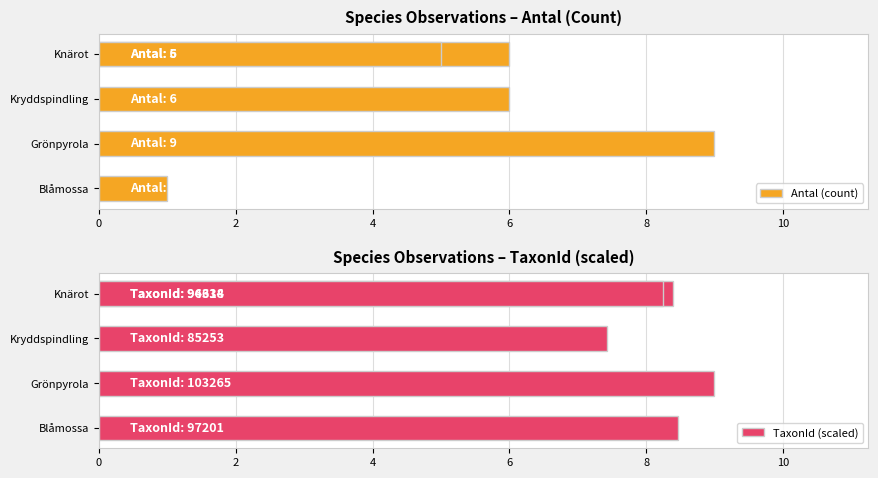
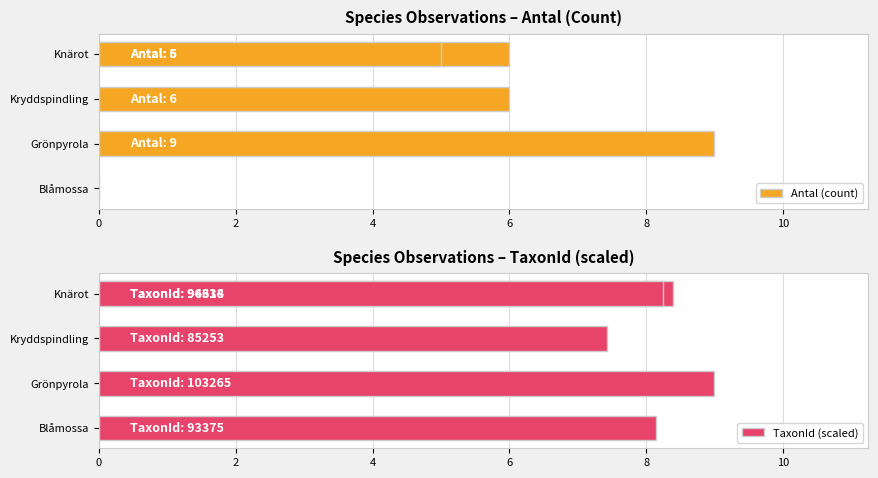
Species Observations – Antal (Count), Blåmossa: 1 -> 0
Species Observations – TaxonId (scaled), Blåmossa: 97201 -> 93375
